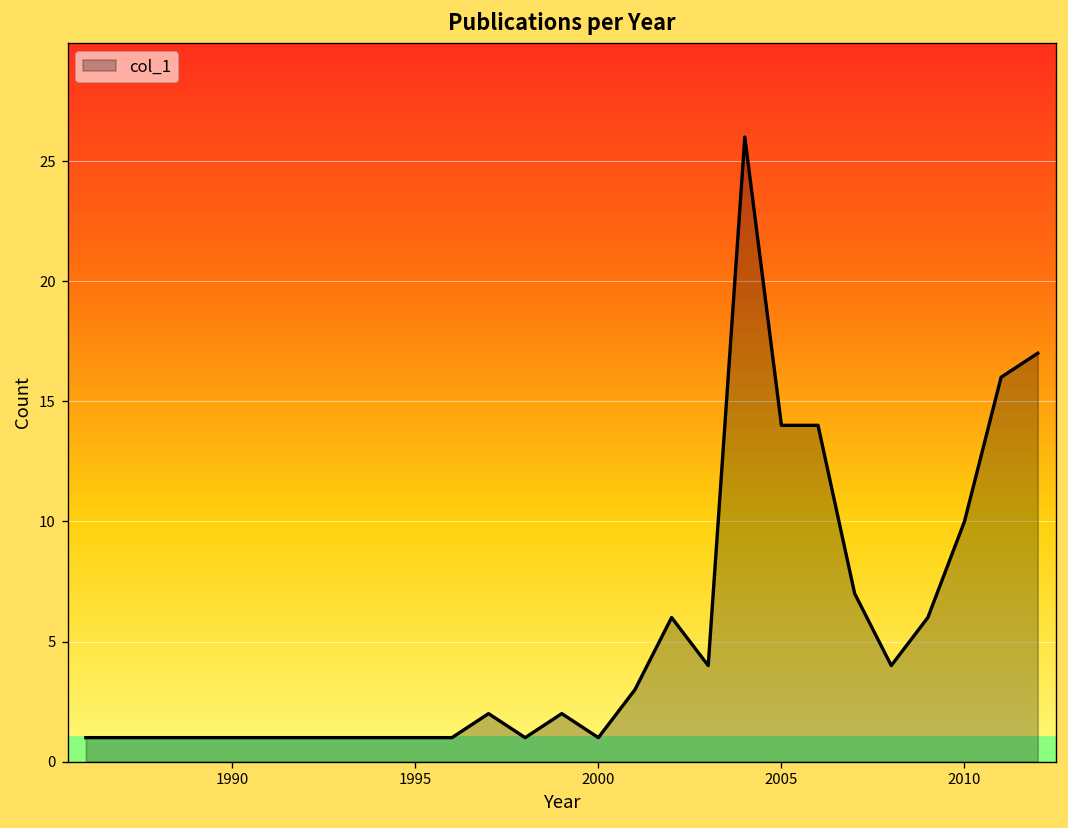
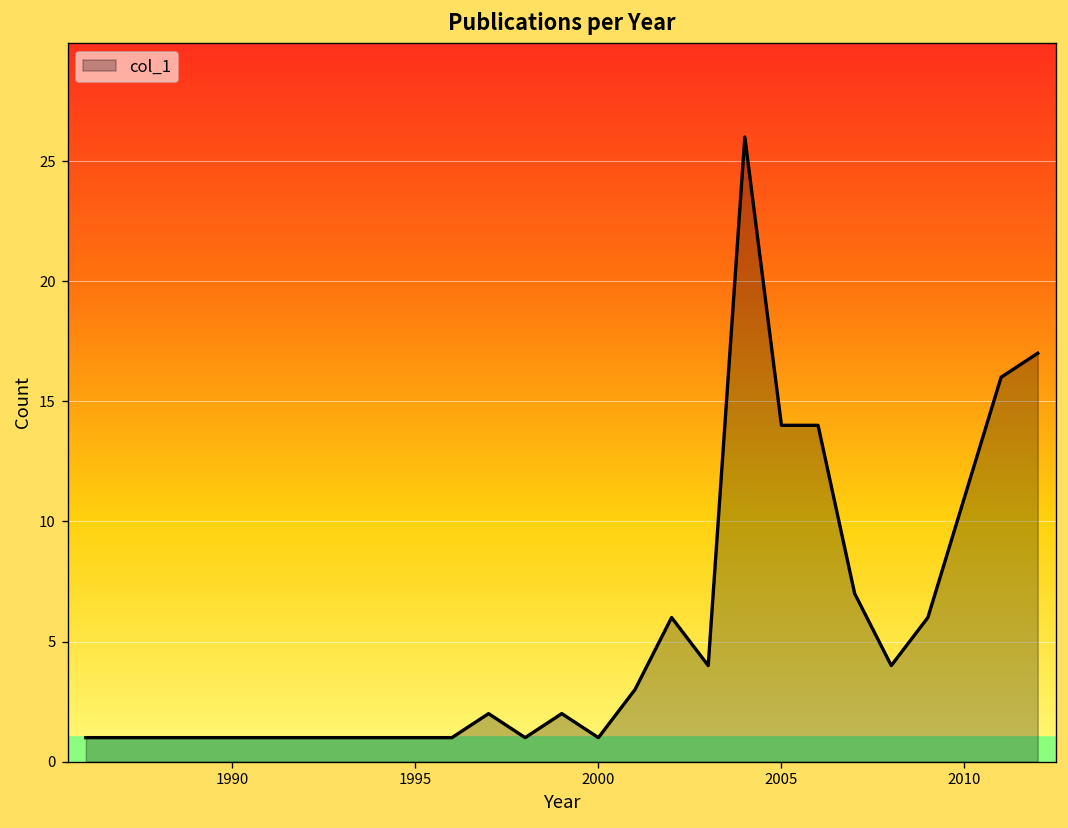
2010: 10 -> 11
